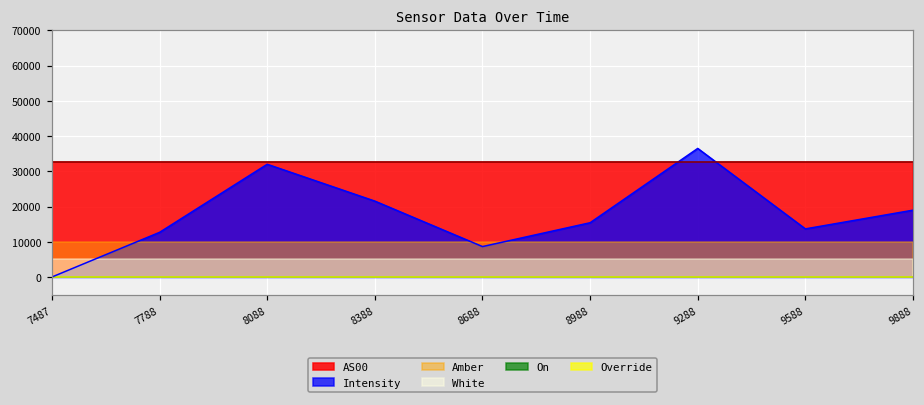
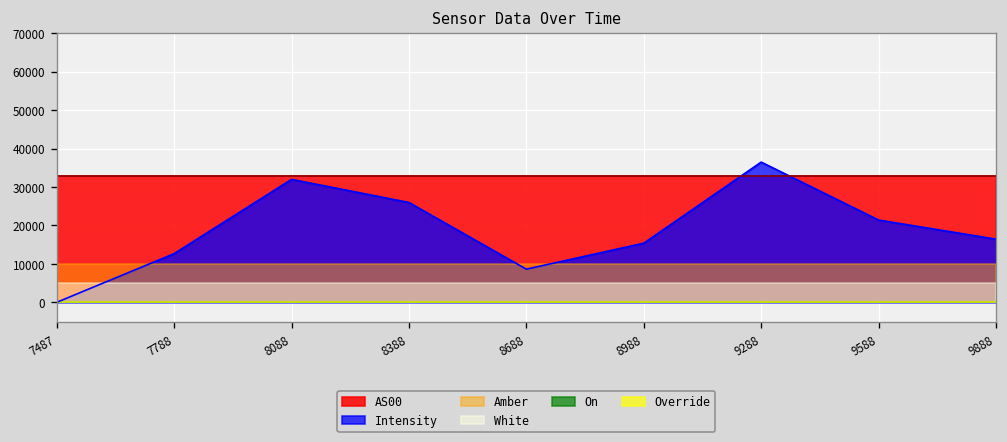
Intensity, 8388: 22000 -> 26000
Intensity, 9588: 14000 -> 21000
Intensity, 9888: 19000 -> 16000
